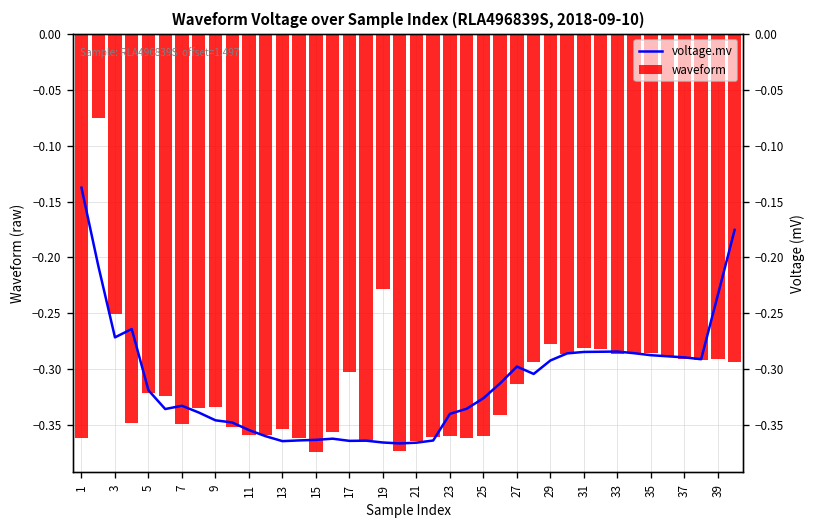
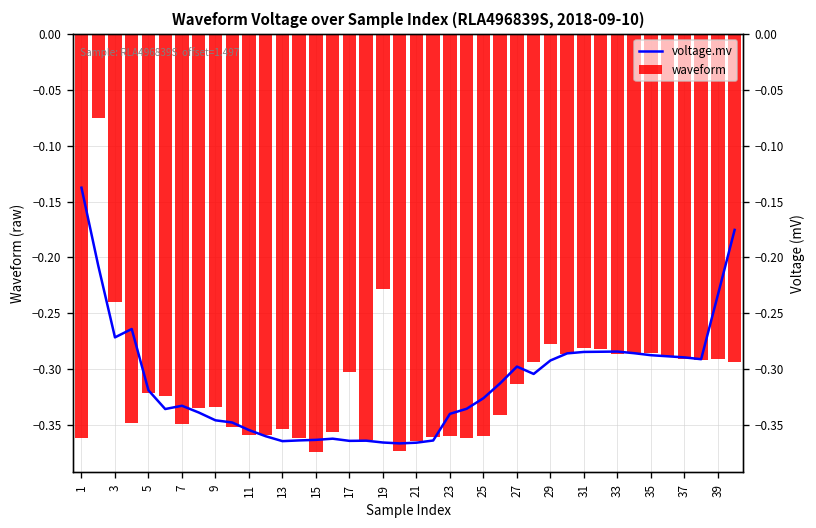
waveform, 3: -0.25 -> -0.24
